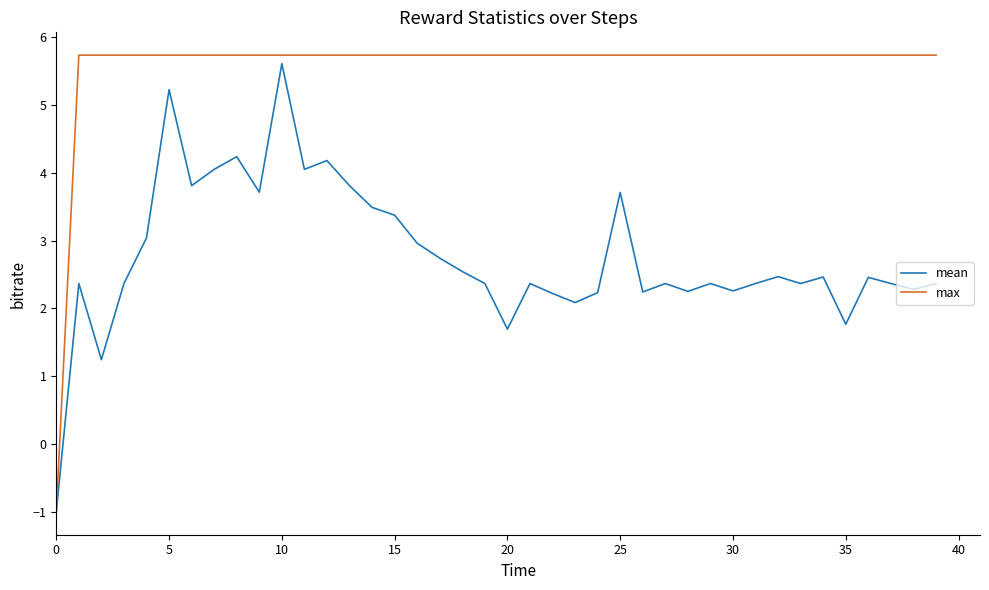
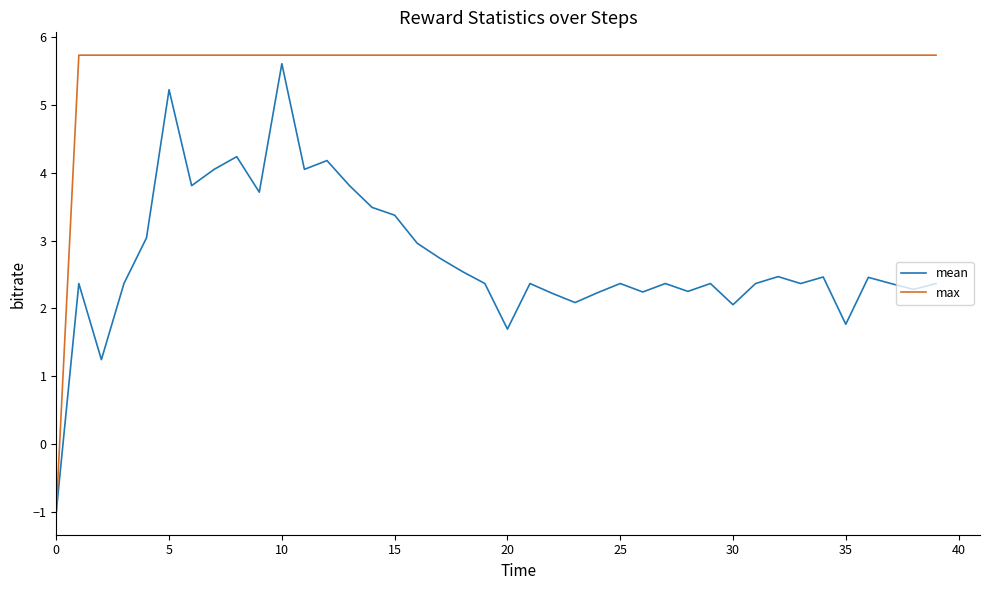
mean, 25: 3.7 -> 2.4
mean, 30: 2.3 -> 2.1
